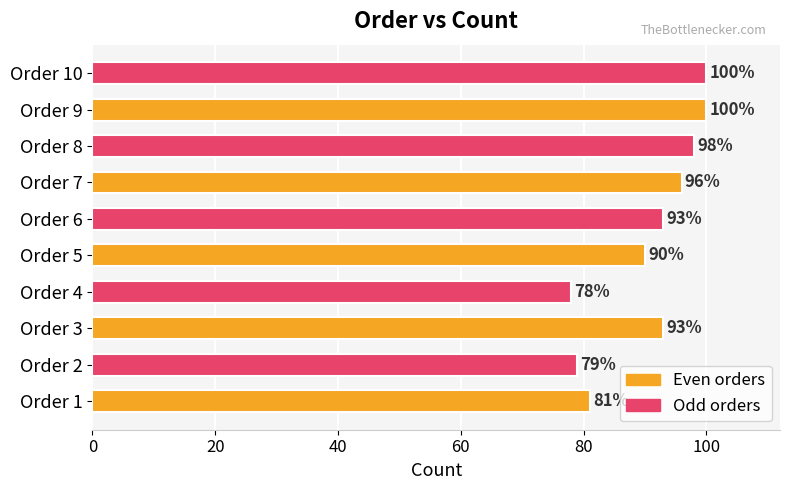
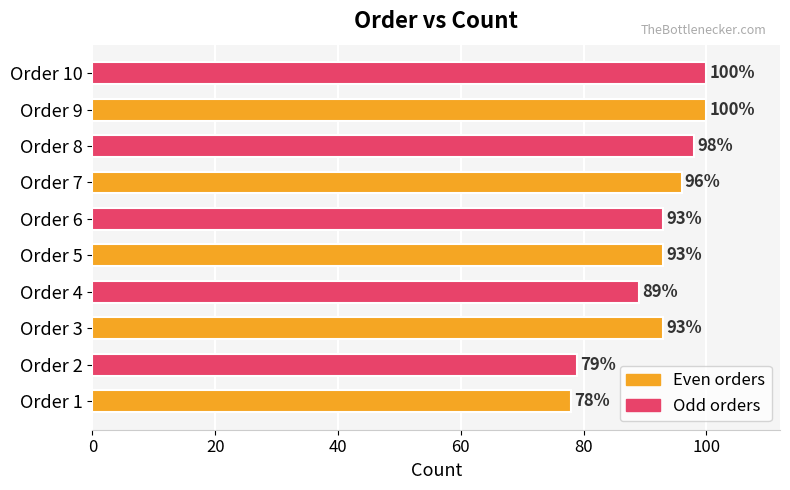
Order 5: 90% -> 93%
Order 4: 78% -> 89%
Order 1: 81 -> 78
